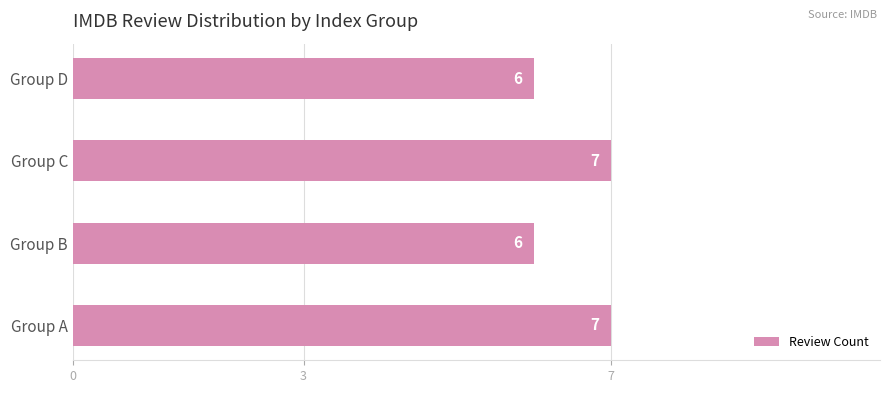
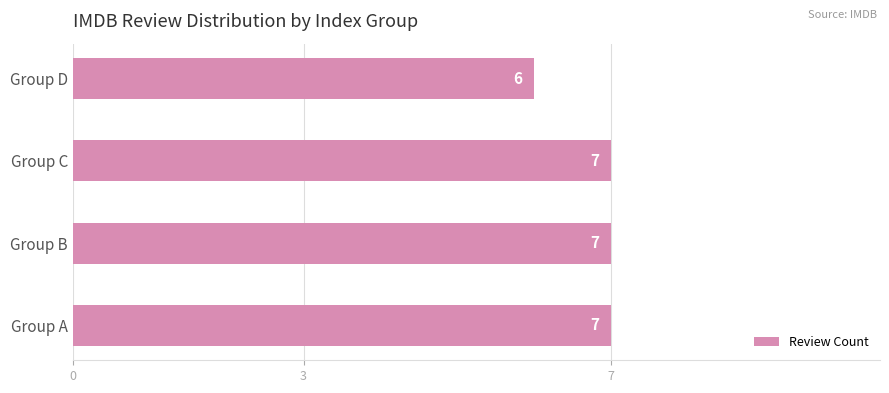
Group B: 6 -> 7
